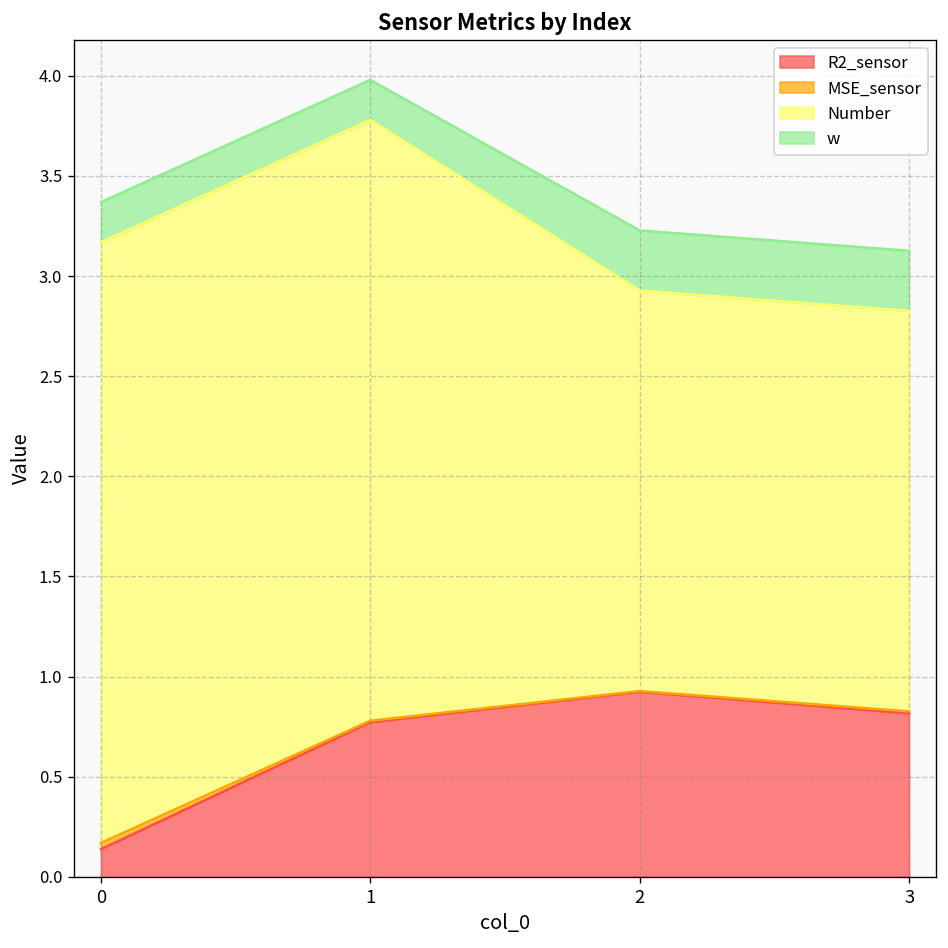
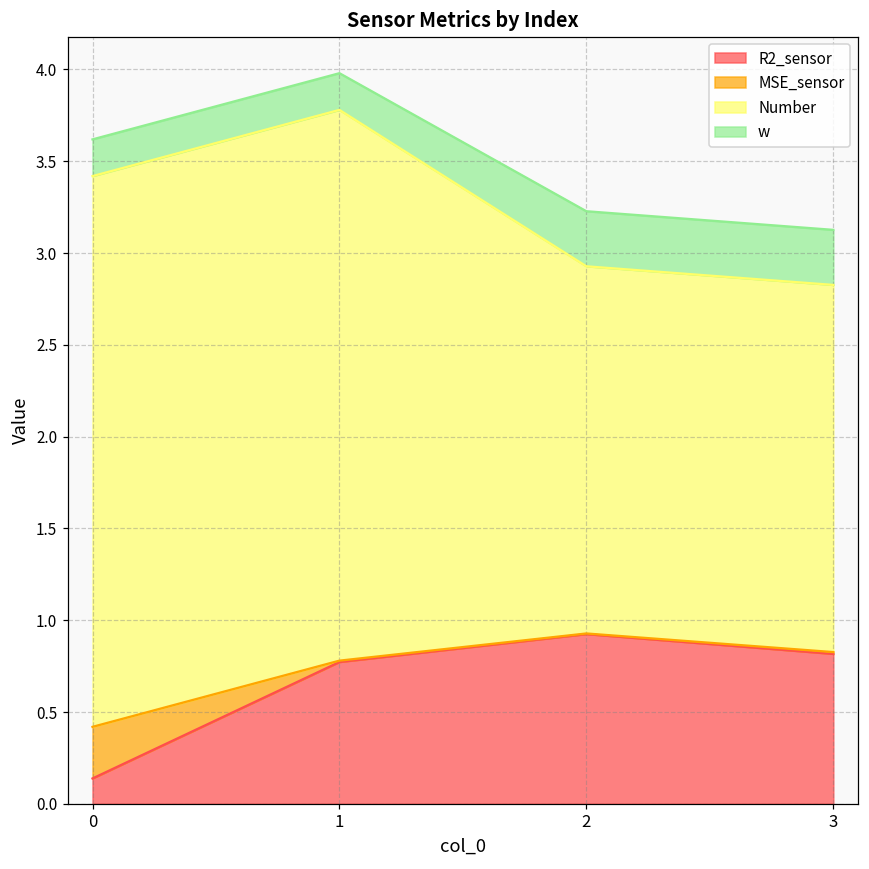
MSE_sensor, 0: 0.03 -> 0.28
